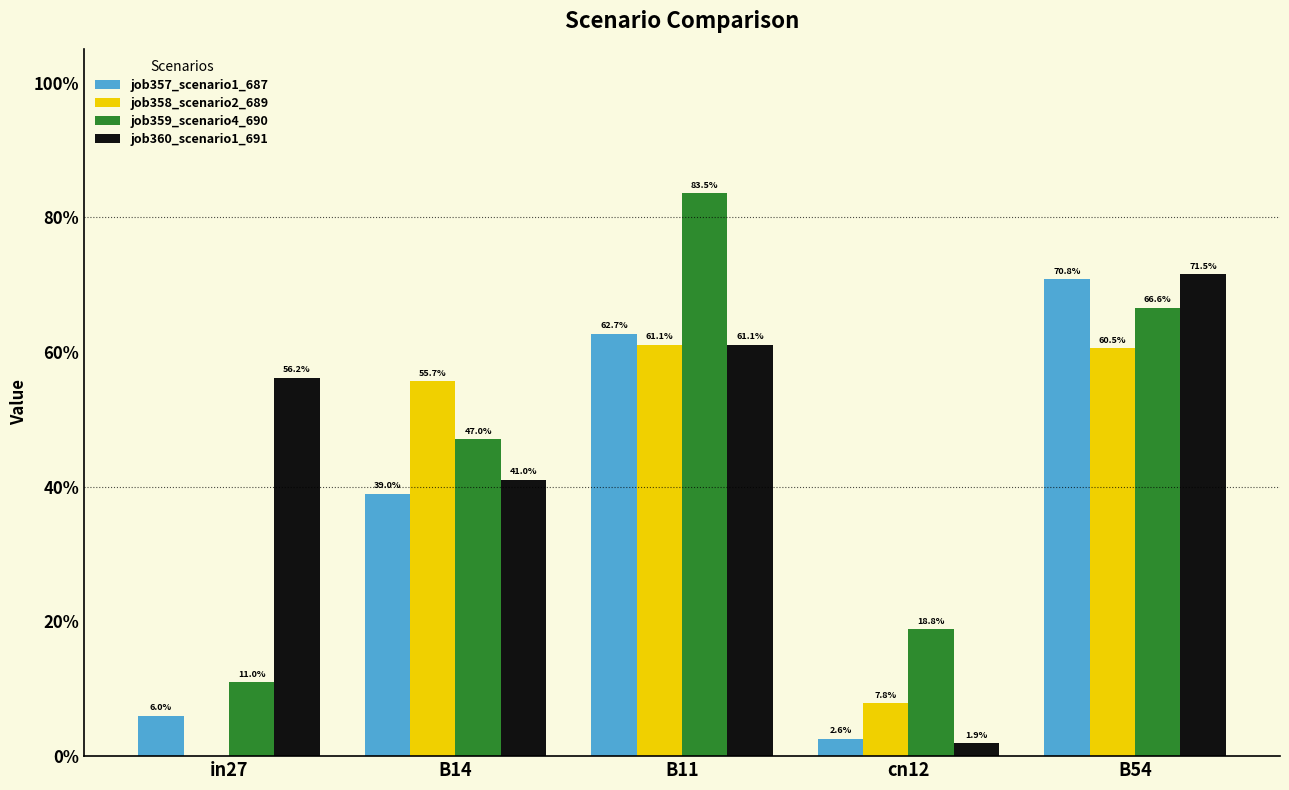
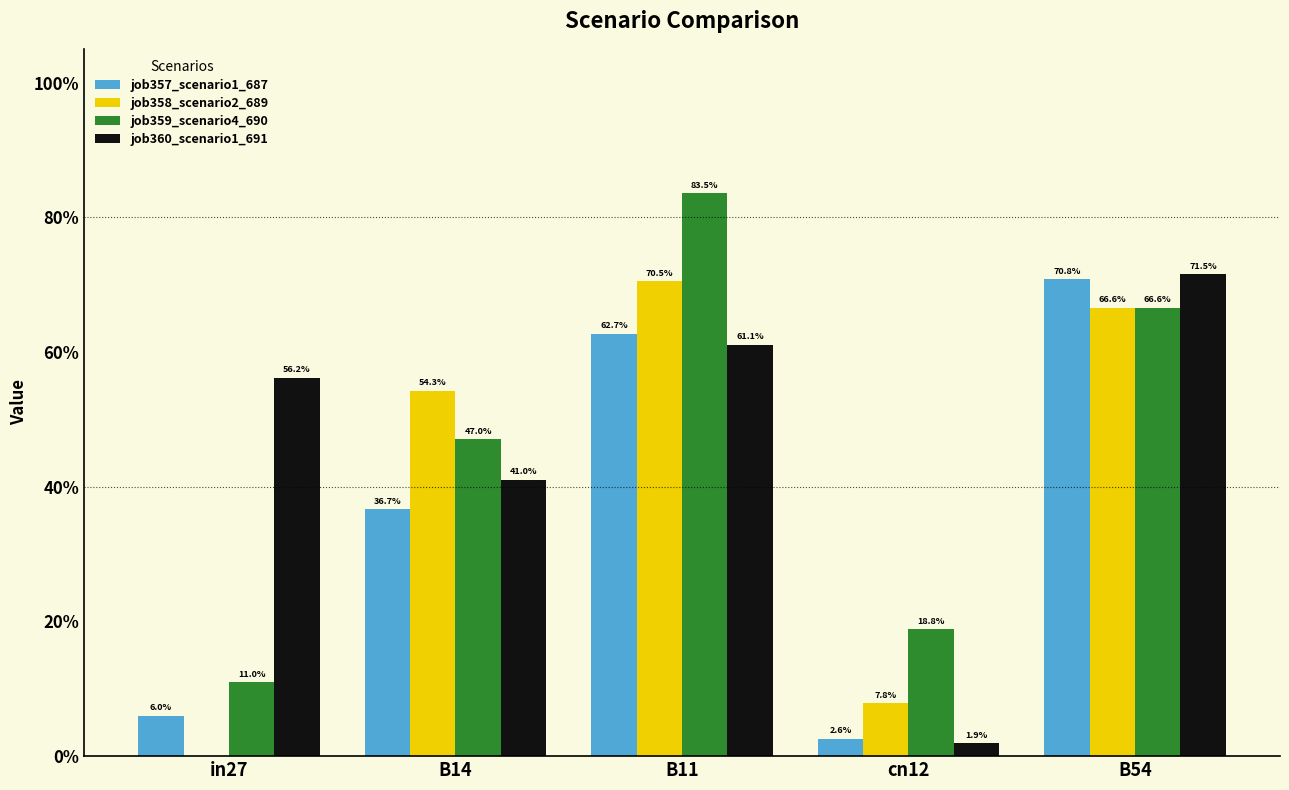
job357_scenario1_687, B14: 39.0% -> 36.7%
job358_scenario2_689, B14: 55.7% -> 54.3%
job358_scenario2_689, B11: 61.1% -> 70.5%
job358_scenario2_689, B54: 60.5% -> 66.6%
